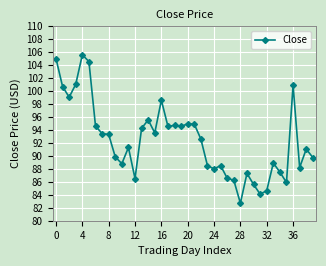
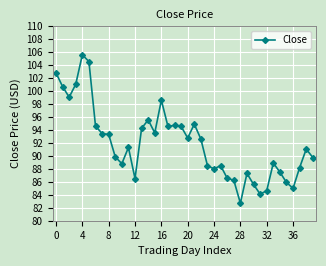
0: 105 -> 103
20: 95 -> 93
36: 101 -> 85
